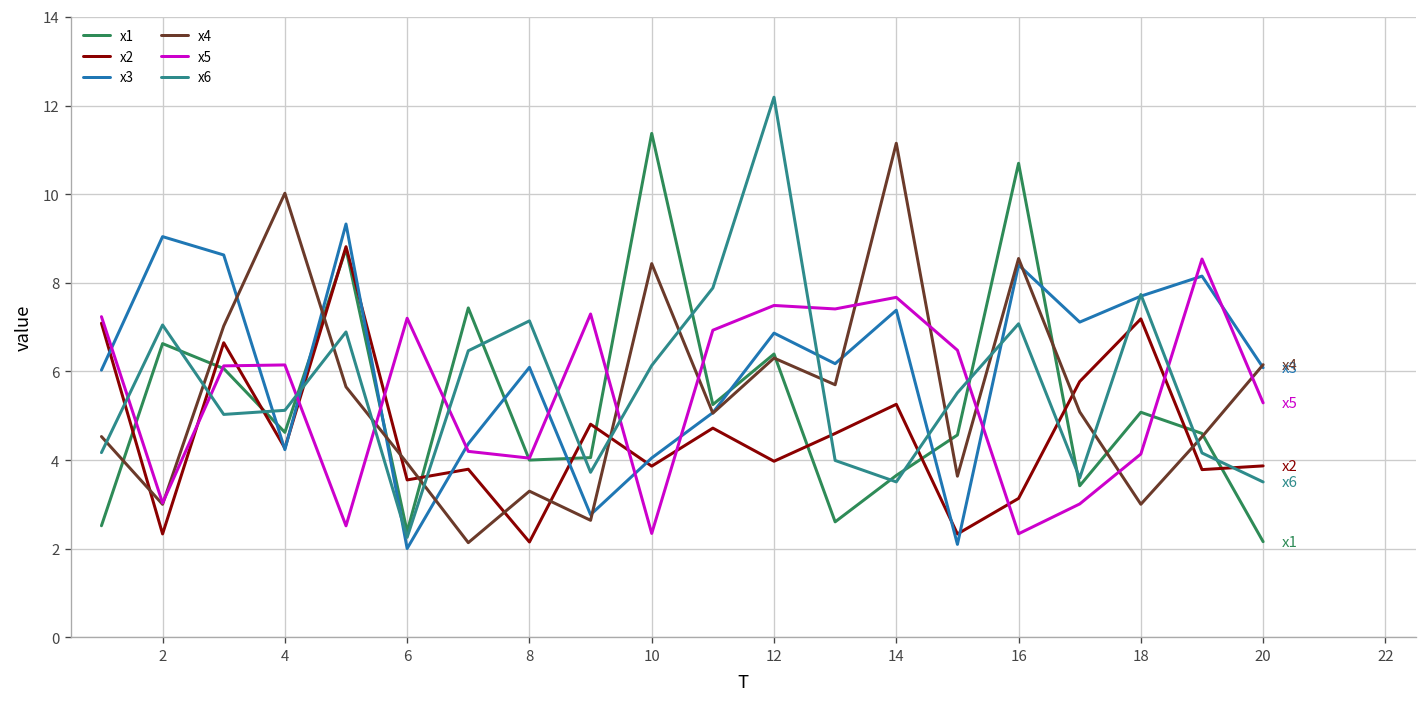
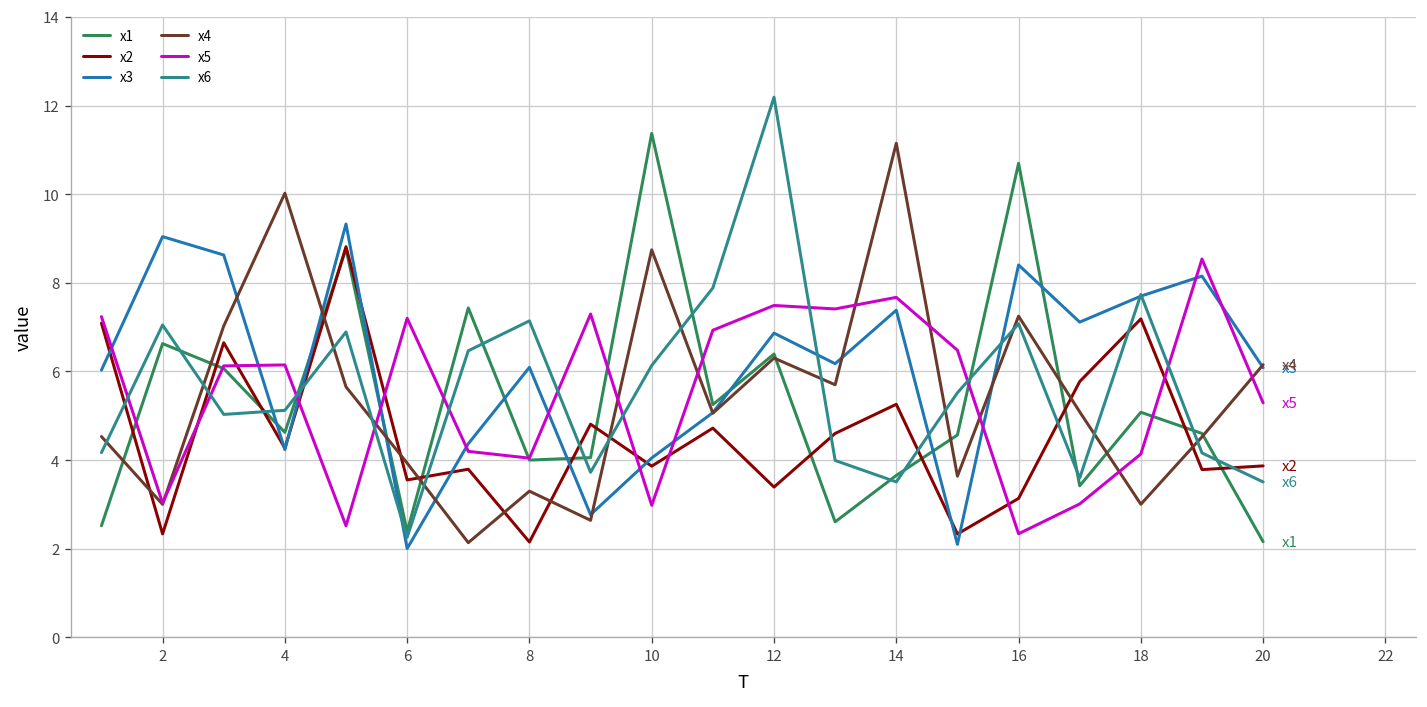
x4, 10: 8.4 -> 8.7
x5, 10: 2.3 -> 3.0
x2, 12: 4.0 -> 3.4
x4, 16: 8.5 -> 7.2
